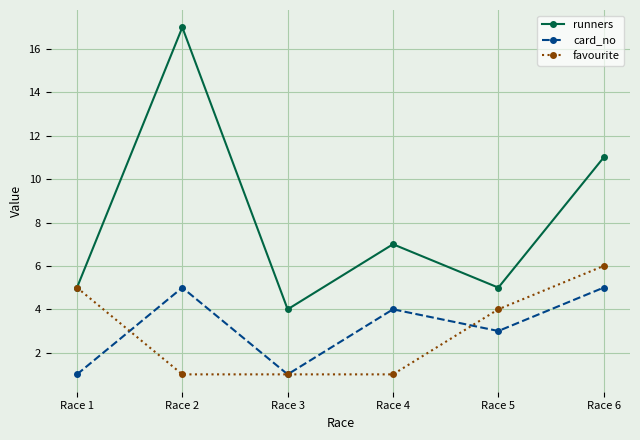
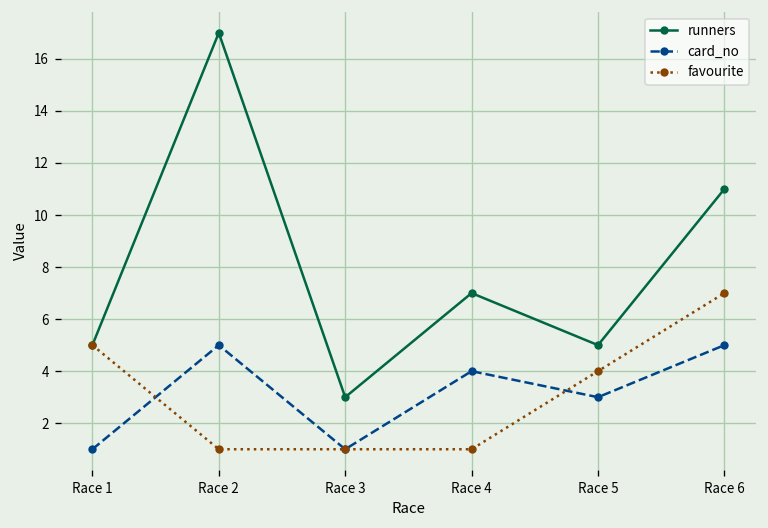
runners, Race 3: 4 -> 3
favourite, Race 6: 6 -> 7
